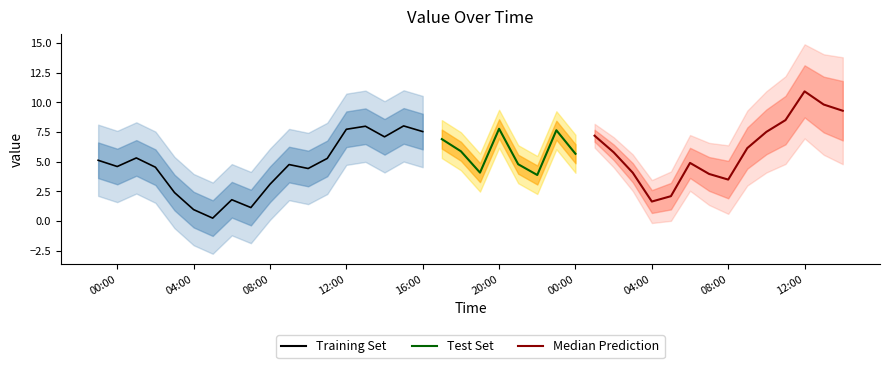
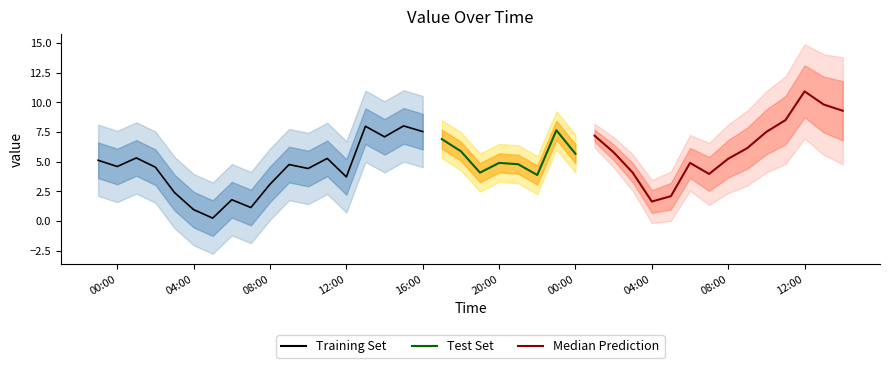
Training Set, 12:00: 7.7 -> 3.7
Test Set, 20:00: 7.8 -> 4.9
Median Prediction, 08:00: 3.5 -> 5.2
